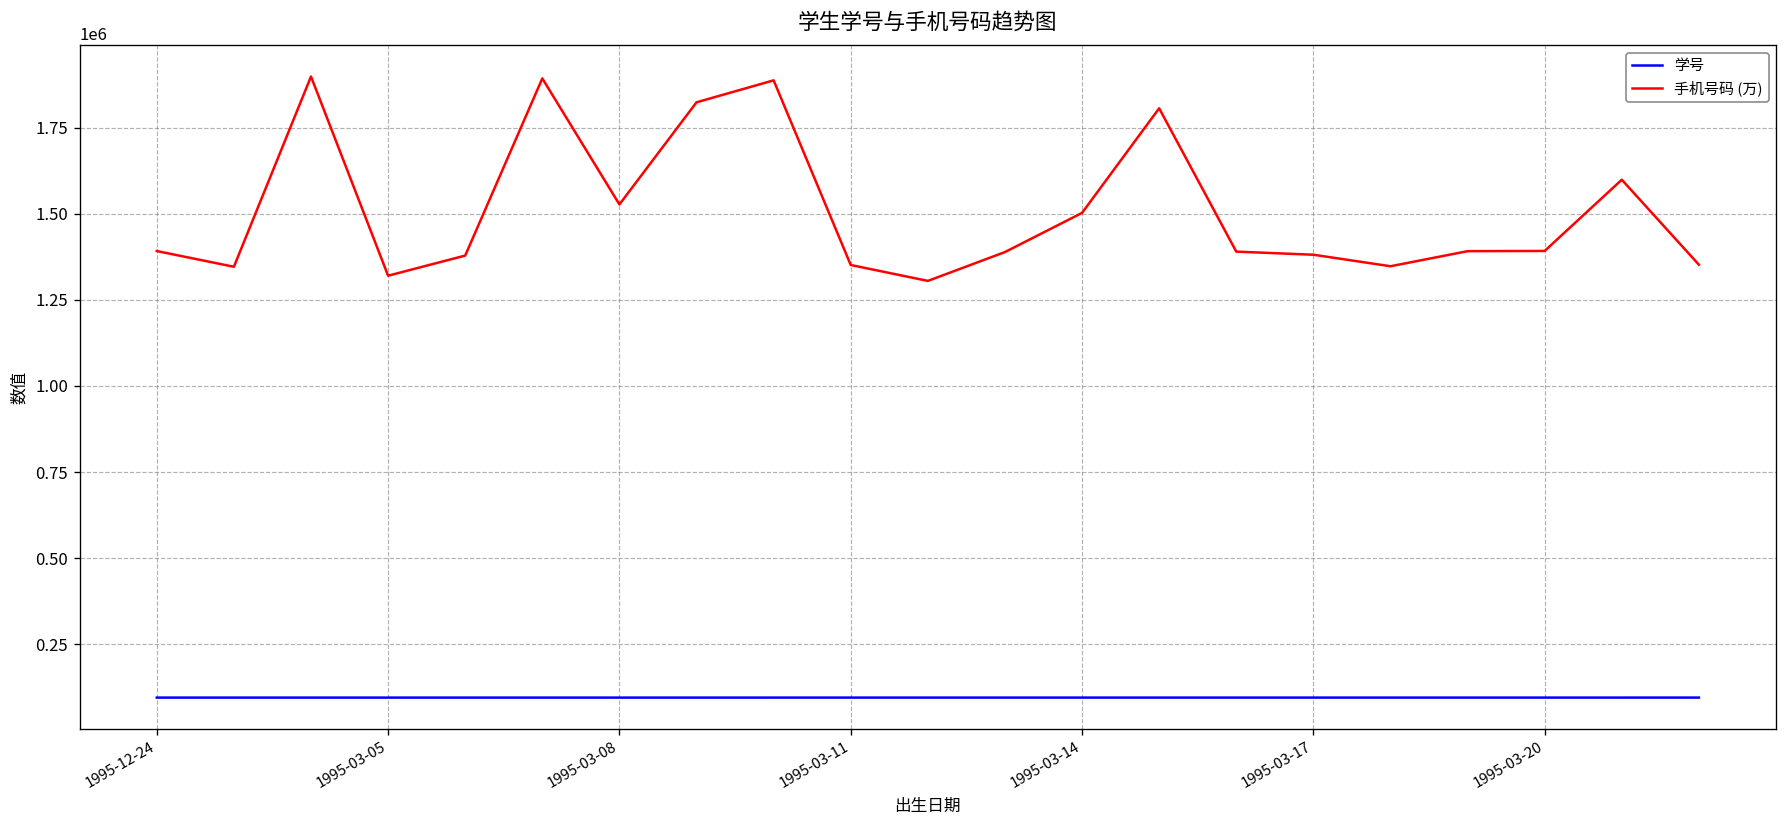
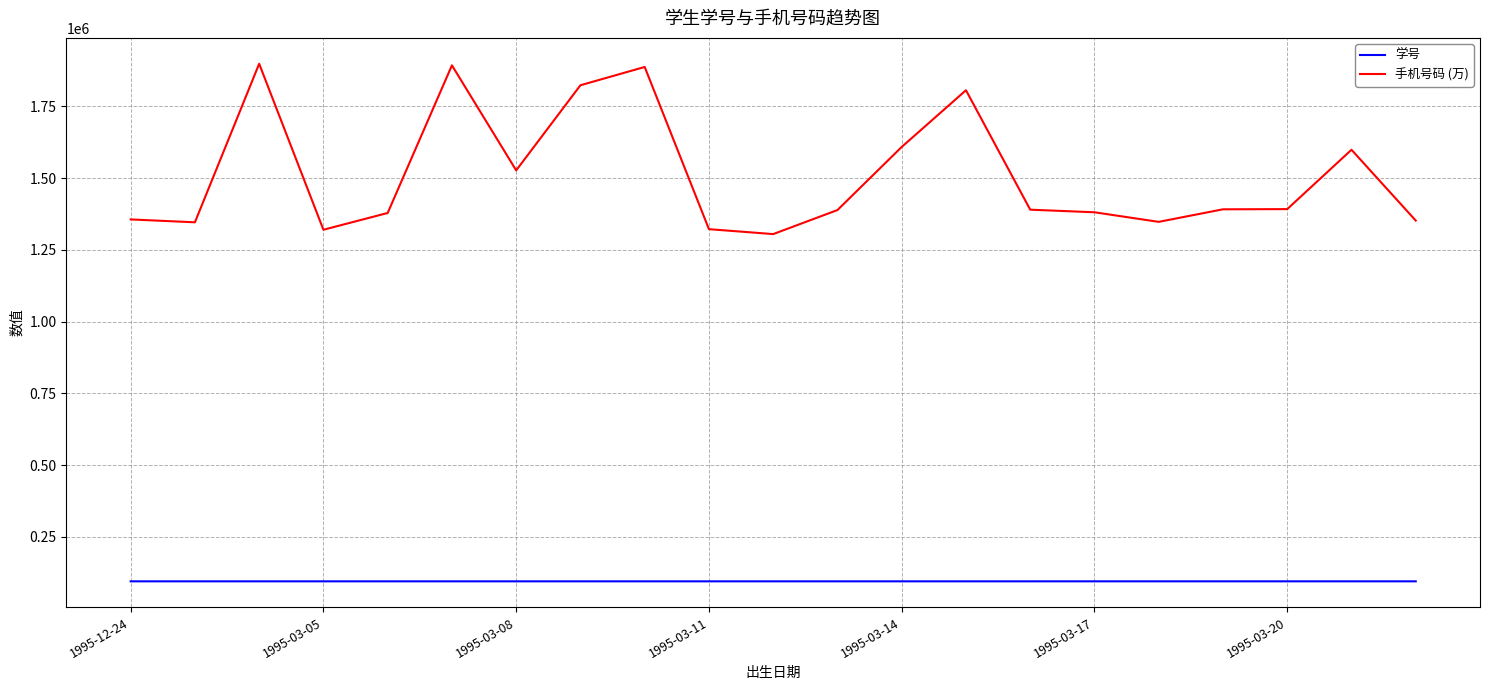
手机号码 (万), 1995-12-24: 1390000 -> 1360000
手机号码 (万), 1995-03-11: 1350000 -> 1320000
手机号码 (万), 1995-03-14: 1500000 -> 1610000
